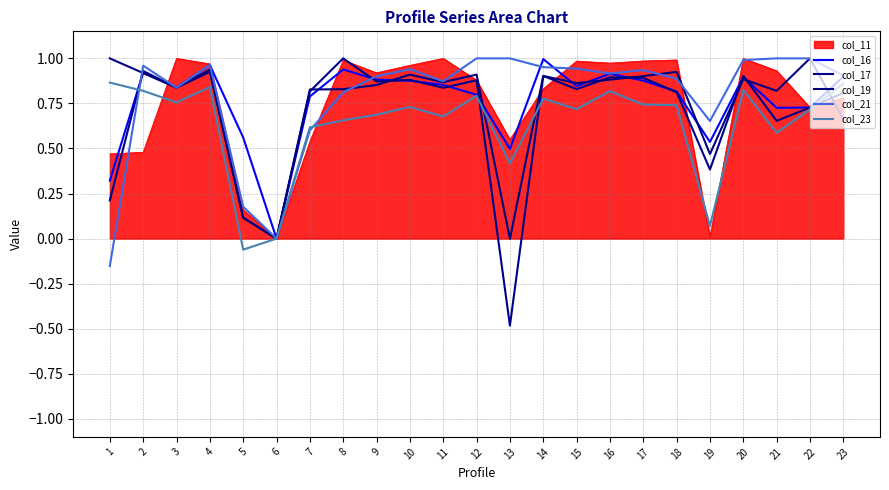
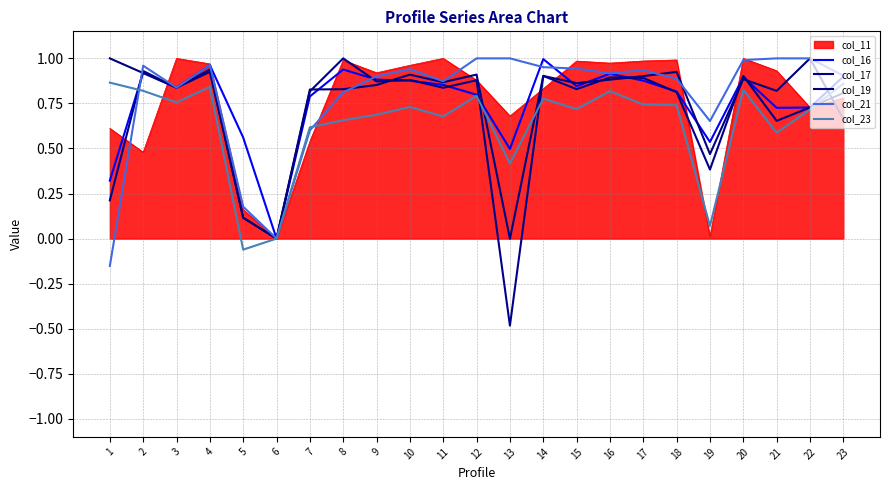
col_11, 1: 0.47 -> 0.61
col_11, 13: 0.55 -> 0.68
